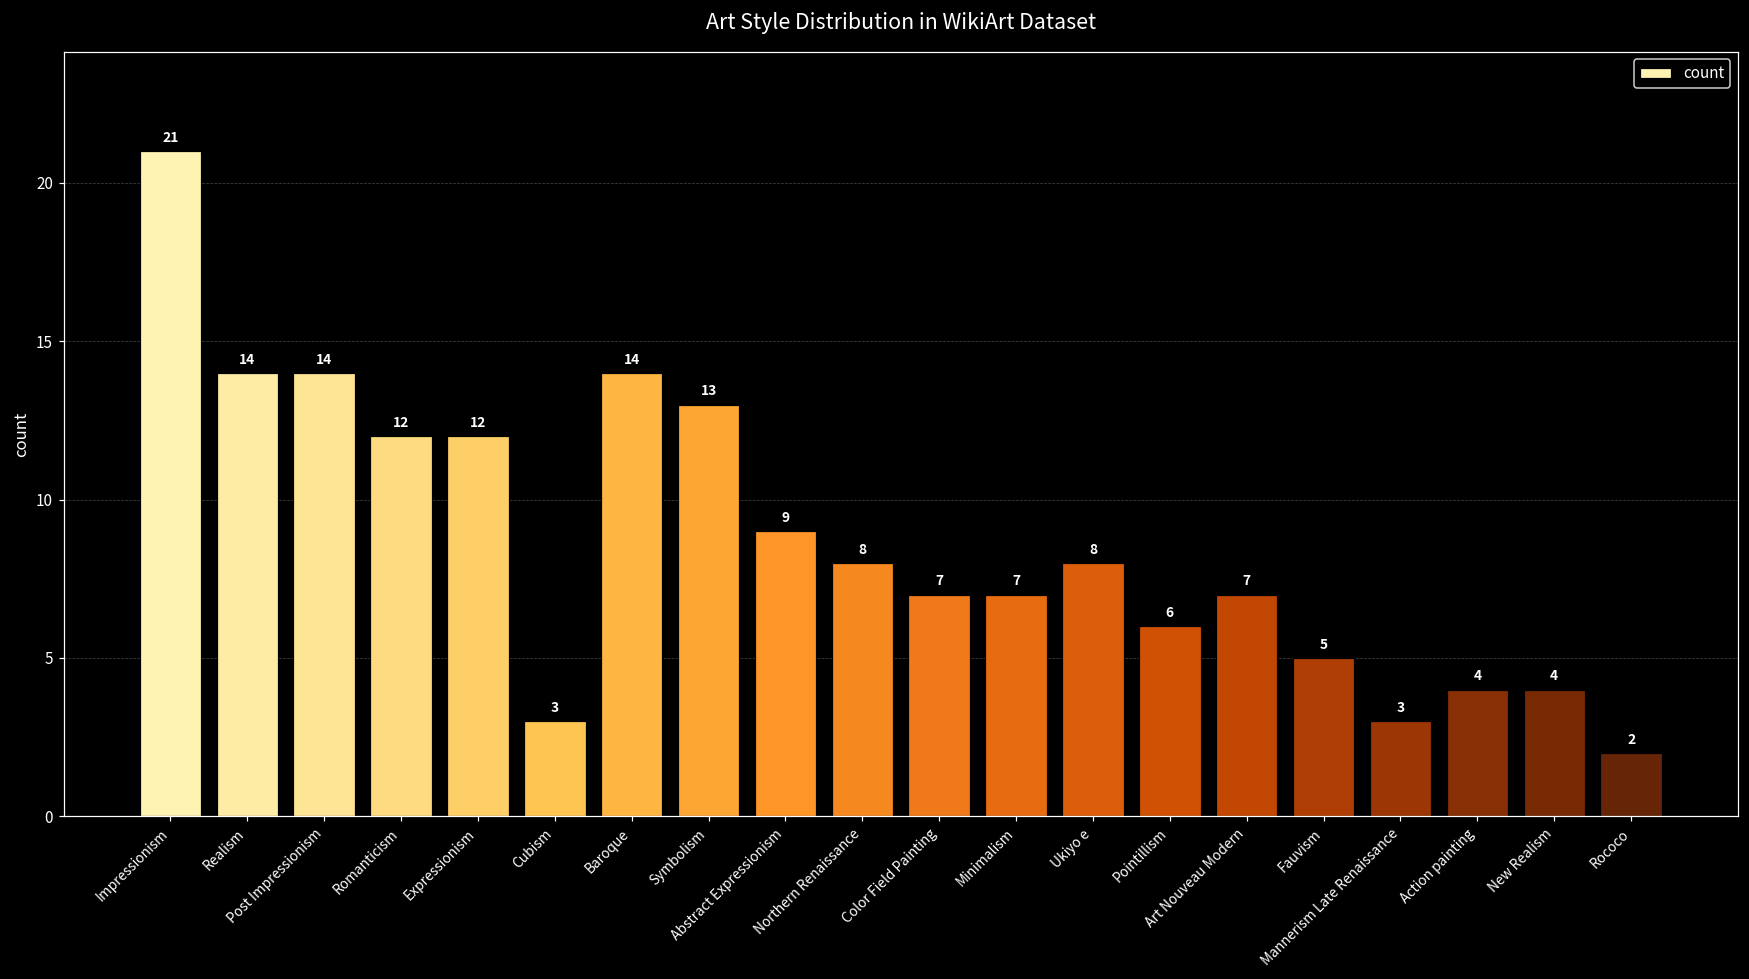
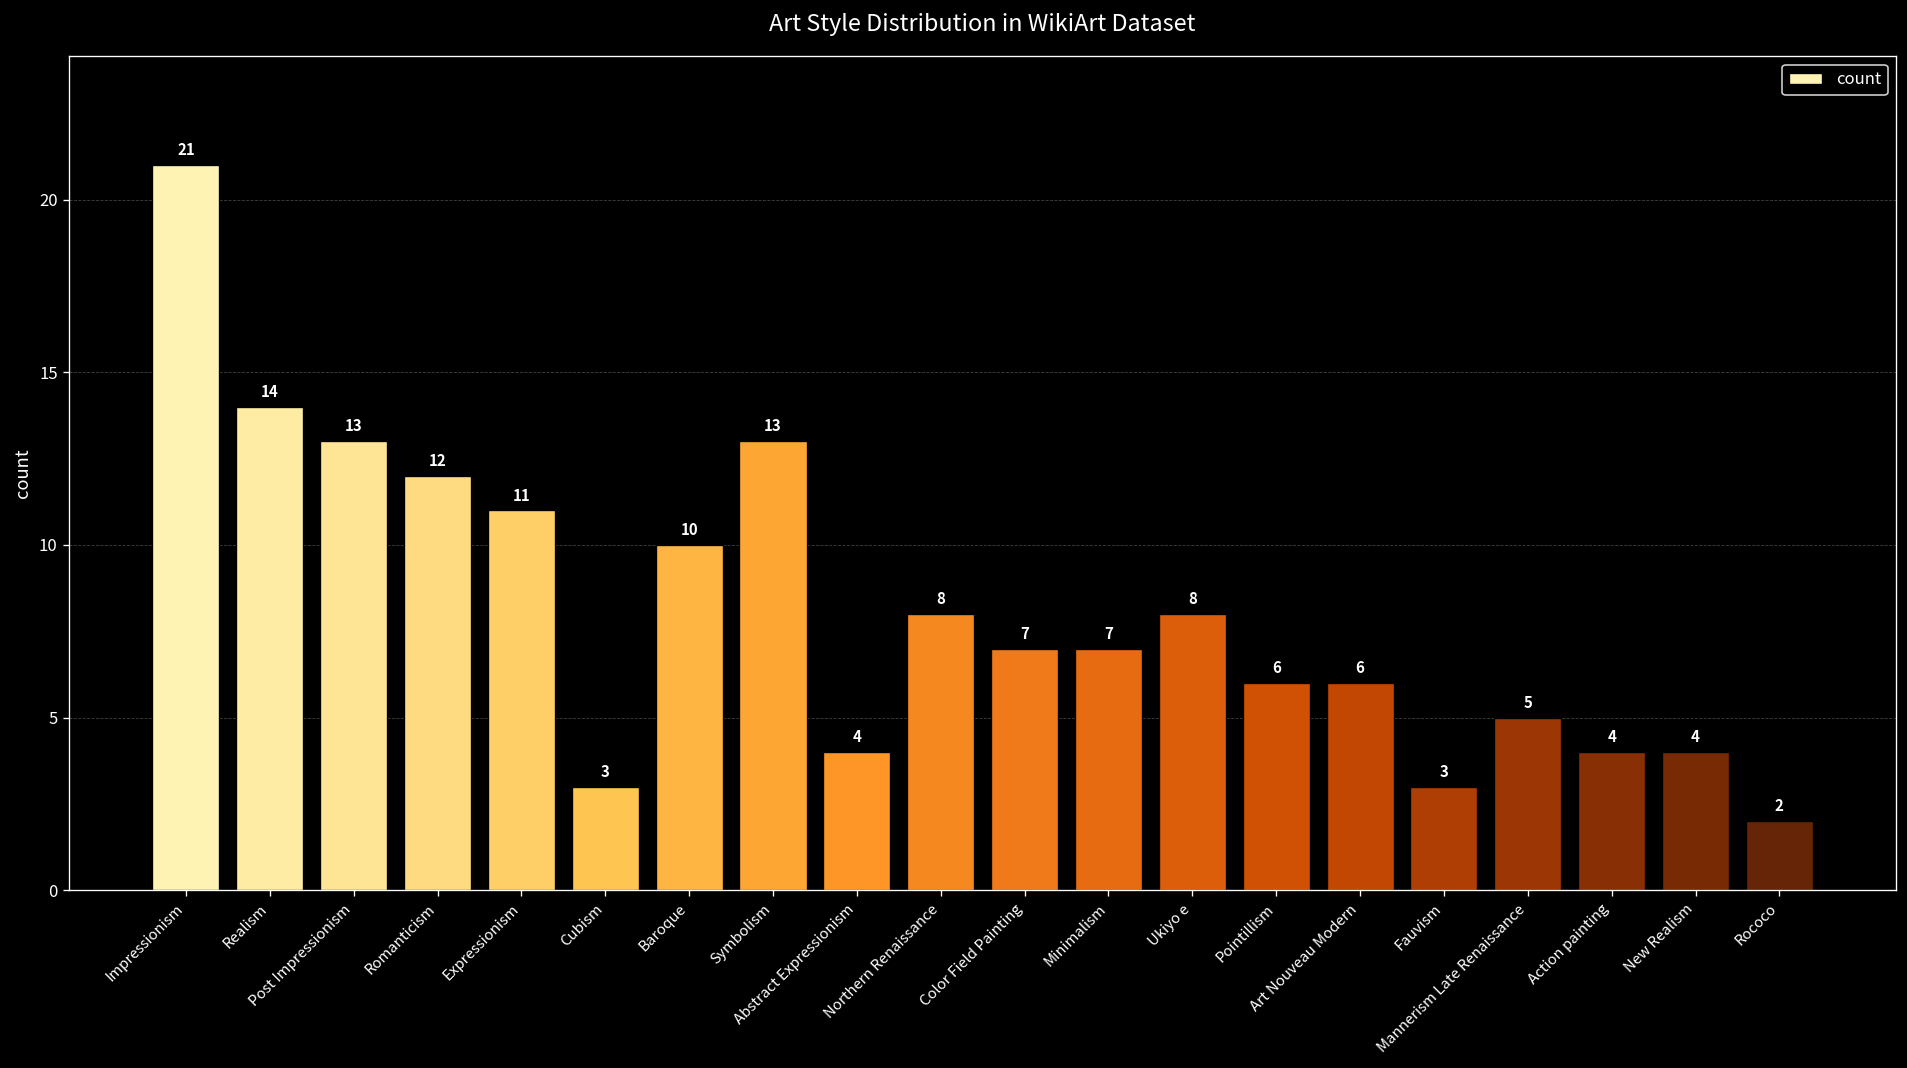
Post Impressionism: 14 -> 13
Expressionism: 12 -> 11
Baroque: 14 -> 10
Abstract Expressionism: 9 -> 4
Art Nouveau Modern: 7 -> 6
Fauvism: 5 -> 3
Mannerism Late Renaissance: 3 -> 5
